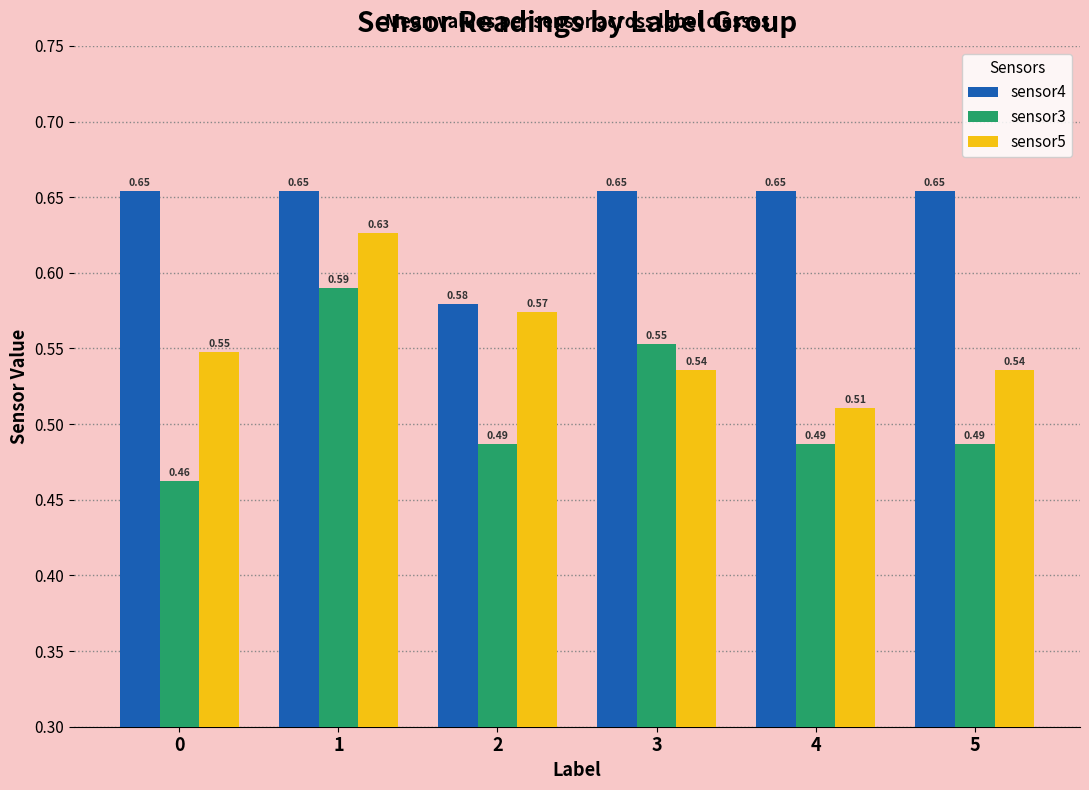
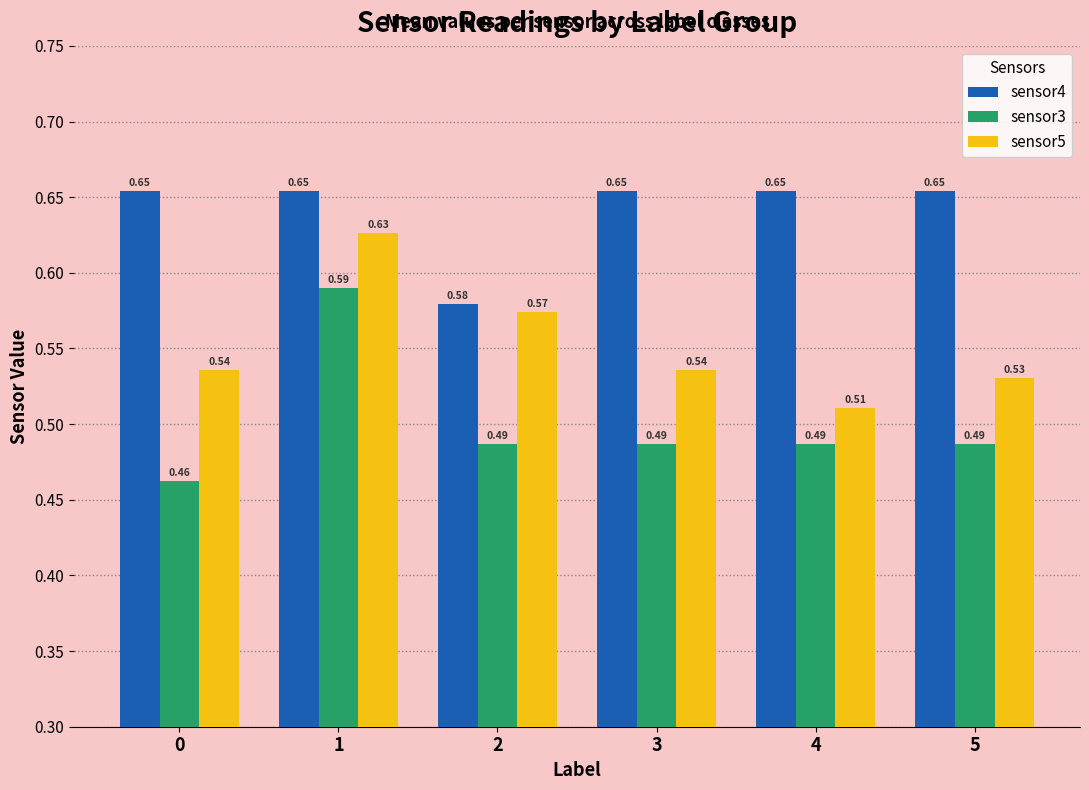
sensor5, 0: 0.55 -> 0.54
sensor3, 3: 0.55 -> 0.49
sensor5, 5: 0.54 -> 0.53
